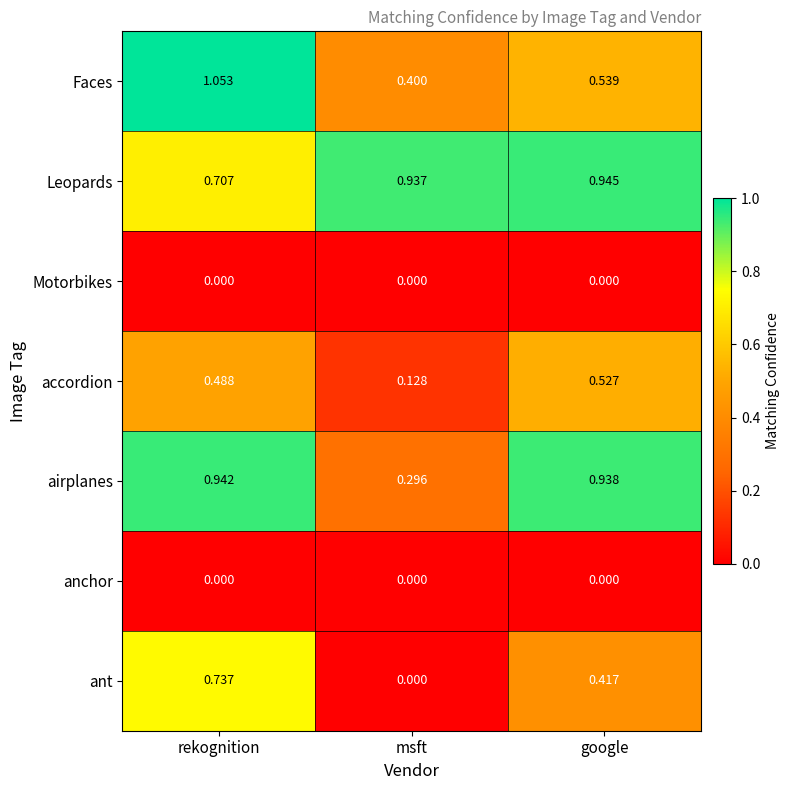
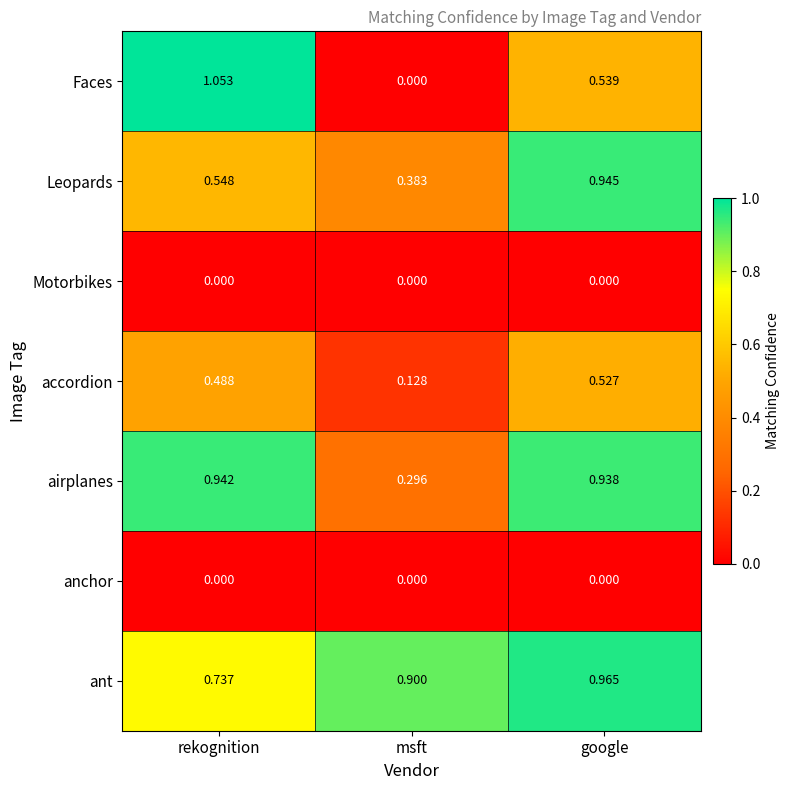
Faces, msft: 0.400 -> 0.000
Leopards, rekognition: 0.707 -> 0.548
Leopards, msft: 0.937 -> 0.383
ant, msft: 0.000 -> 0.900
ant, google: 0.417 -> 0.965
